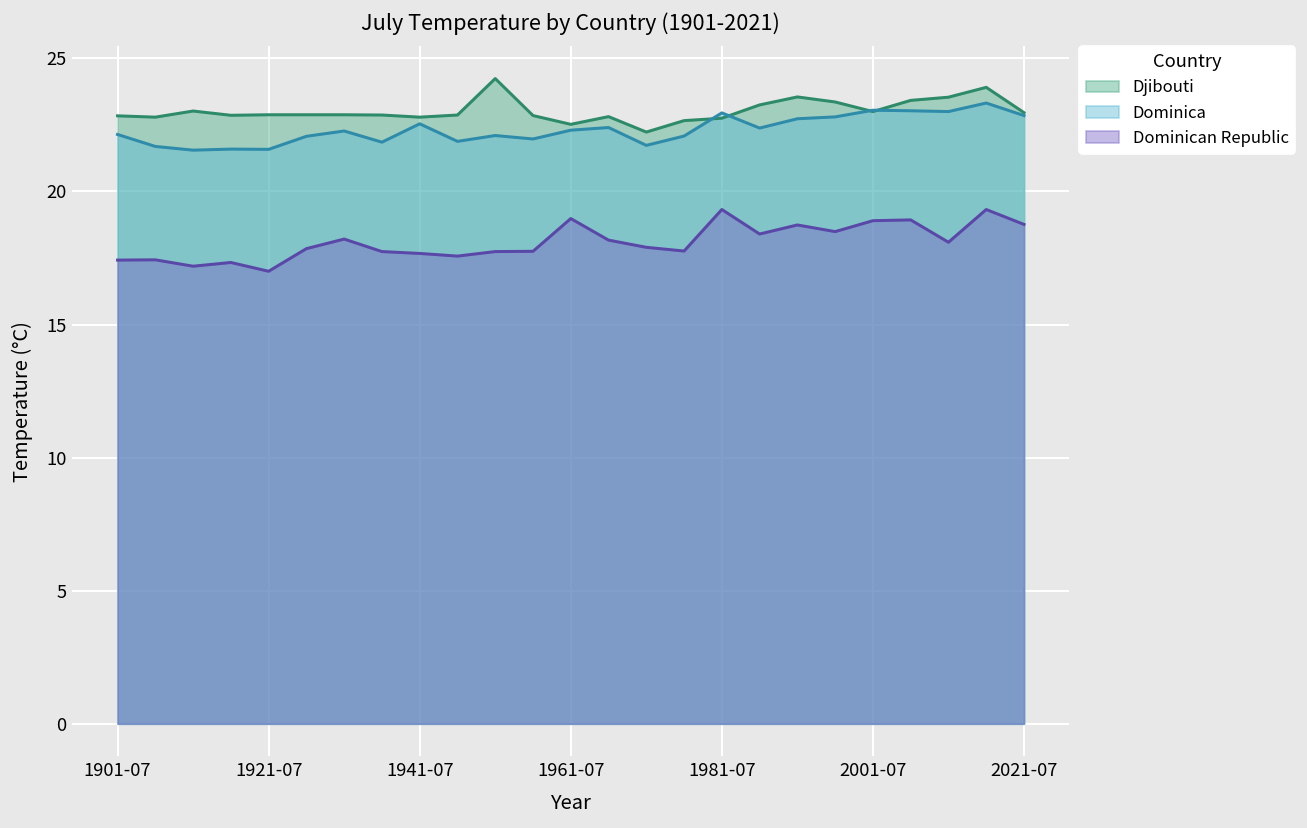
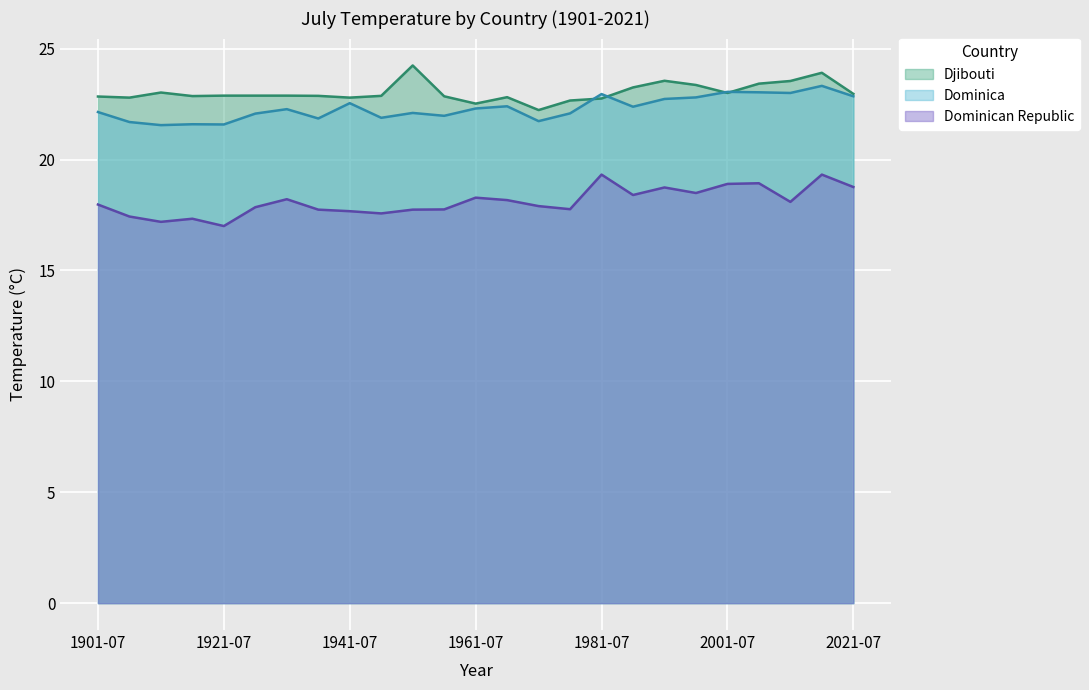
Dominican Republic, 1901-07: 17.4 -> 18.0
Dominican Republic, 1961-07: 19.0 -> 18.3
